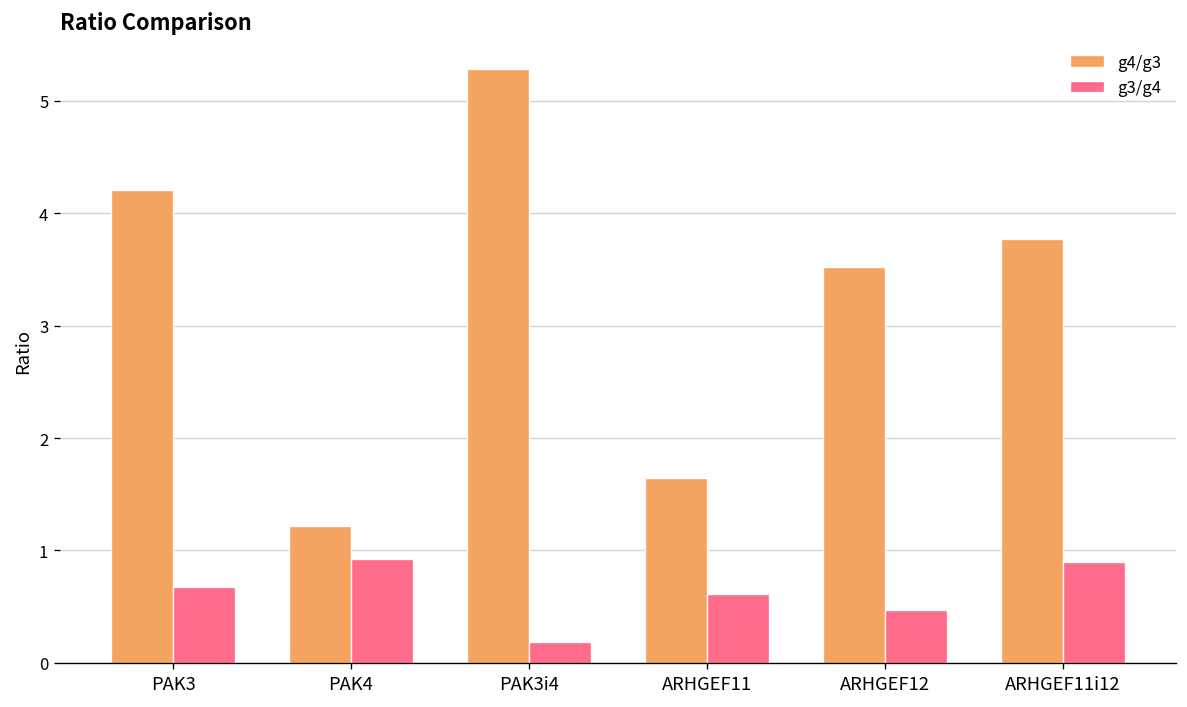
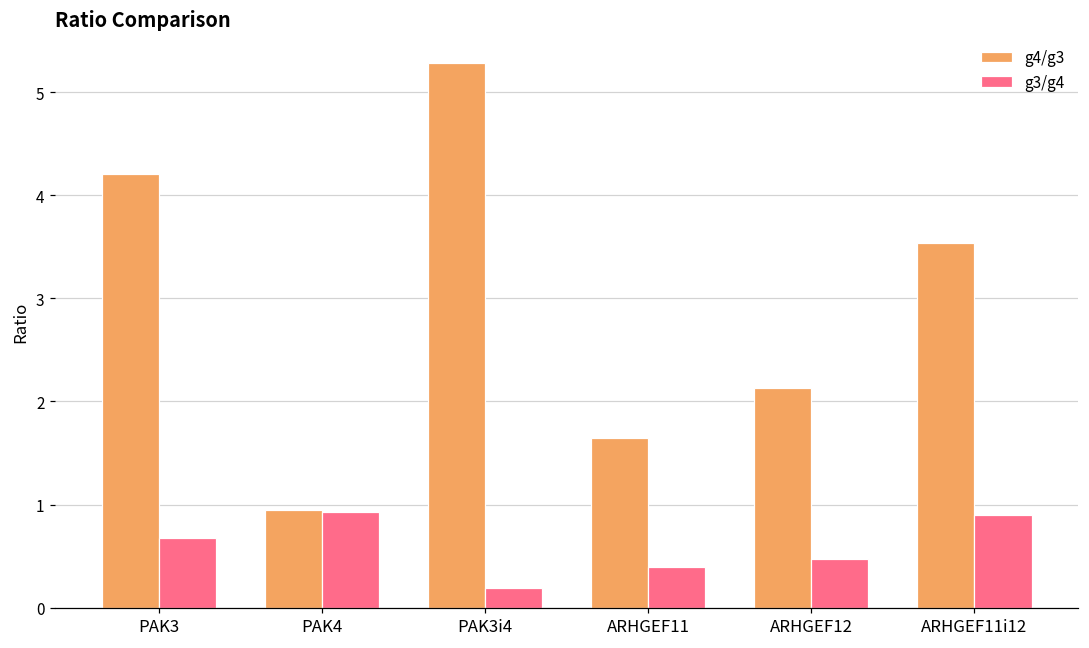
g4/g3, PAK4: 1.2 -> 0.9
g3/g4, ARHGEF11: 0.6 -> 0.4
g4/g3, ARHGEF12: 3.5 -> 2.1
g4/g3, ARHGEF11i12: 3.8 -> 3.5
